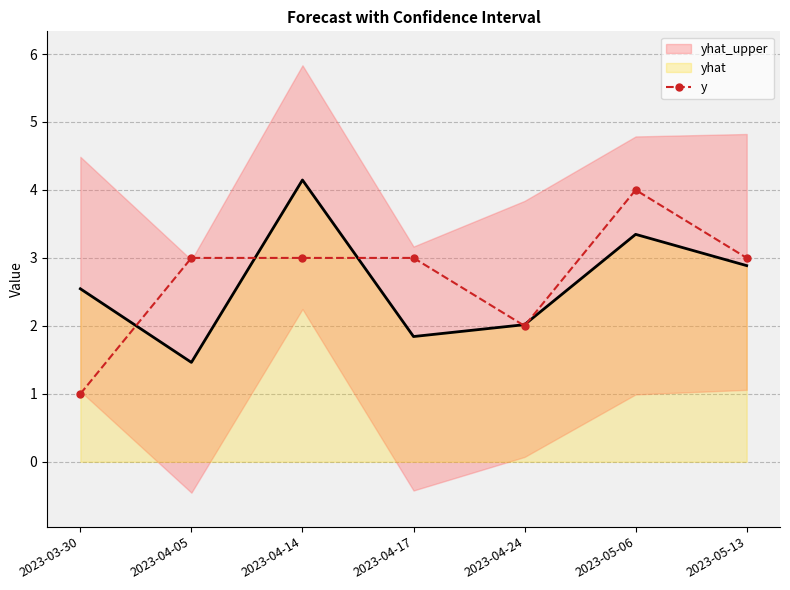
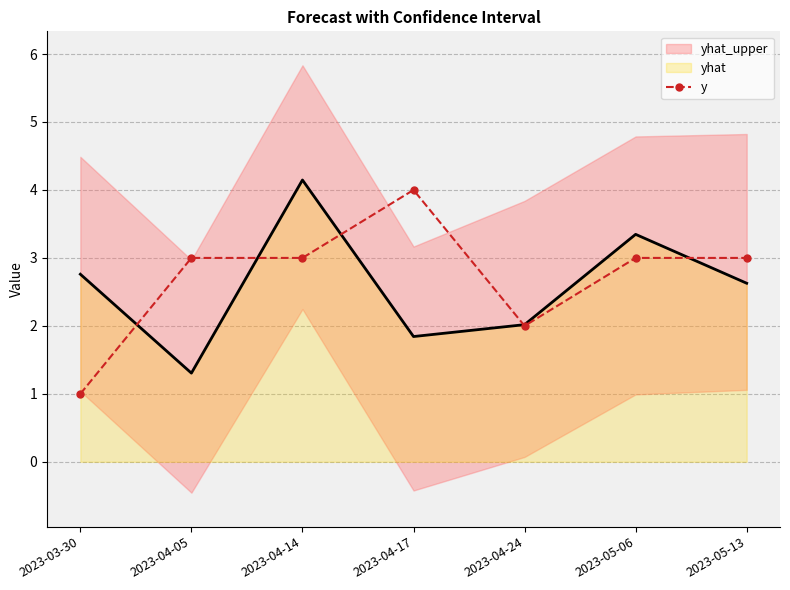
yhat, 2023-03-30: 2.5 -> 2.8
yhat, 2023-04-05: 1.5 -> 1.3
y, 2023-04-17: 3 -> 4
y, 2023-05-06: 4 -> 3
yhat, 2023-05-13: 2.9 -> 2.6
